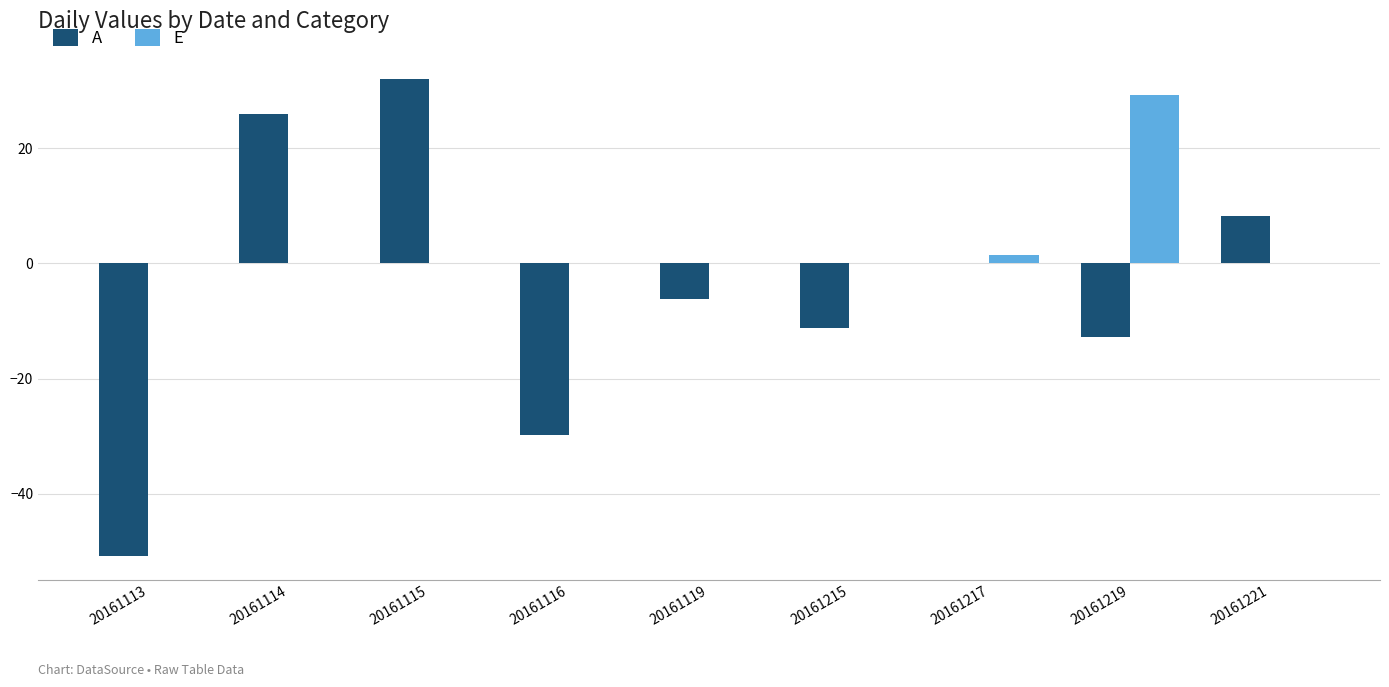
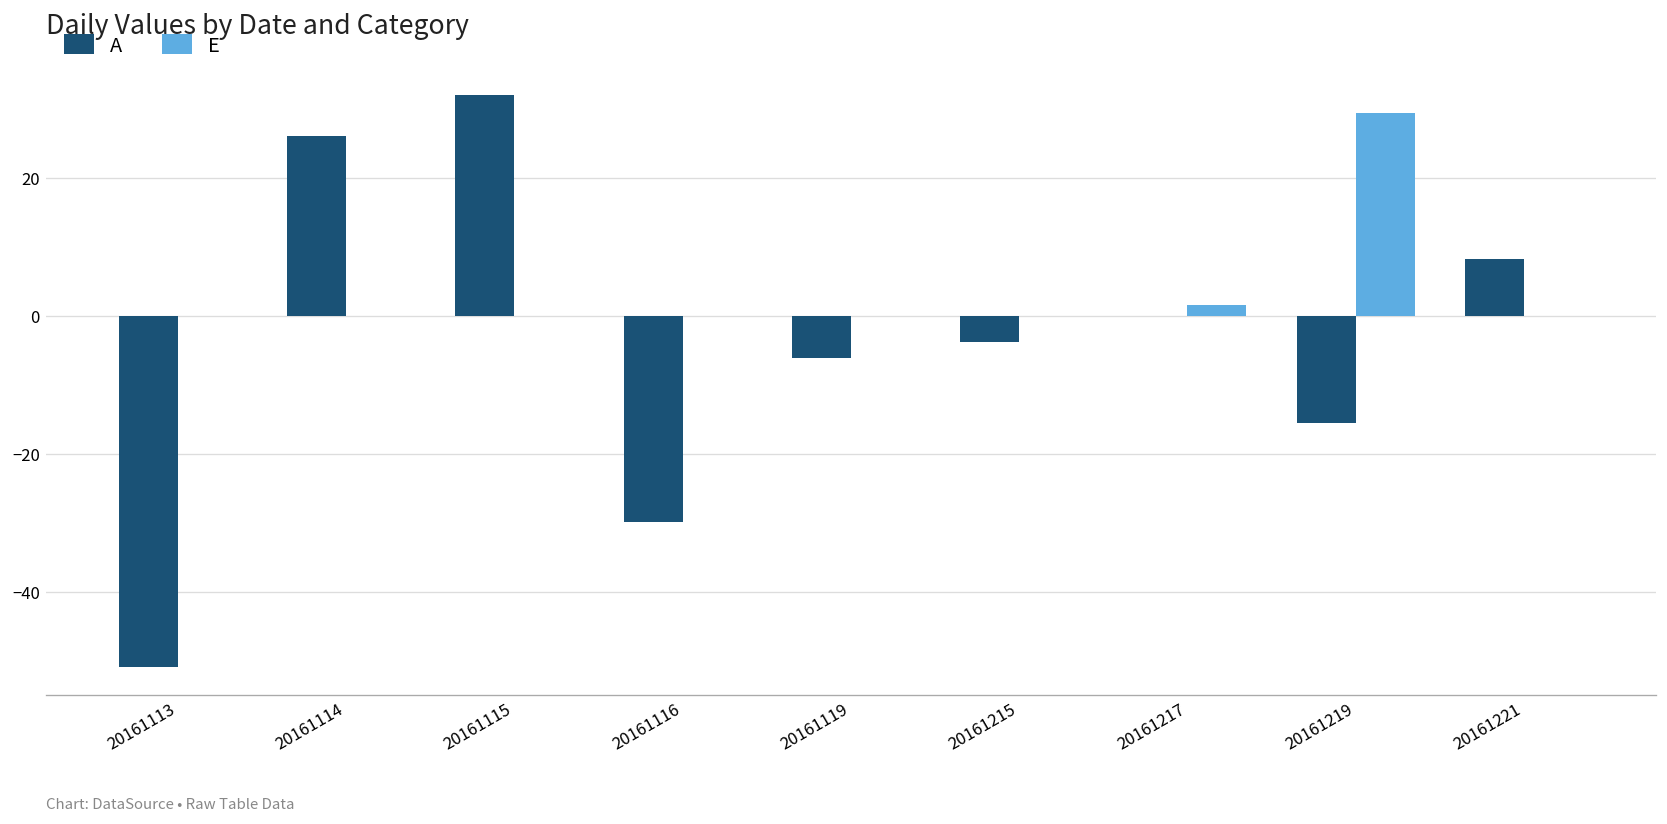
A, 20161215: -11 -> -4
A, 20161219: -13 -> -16
